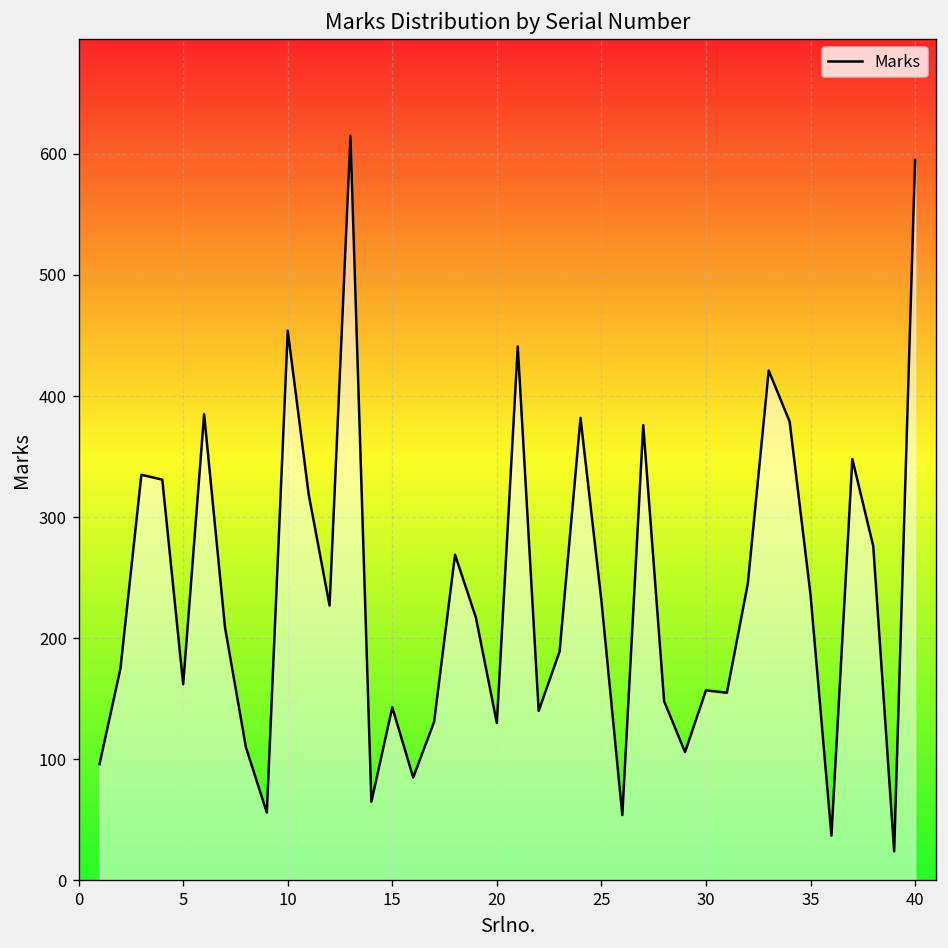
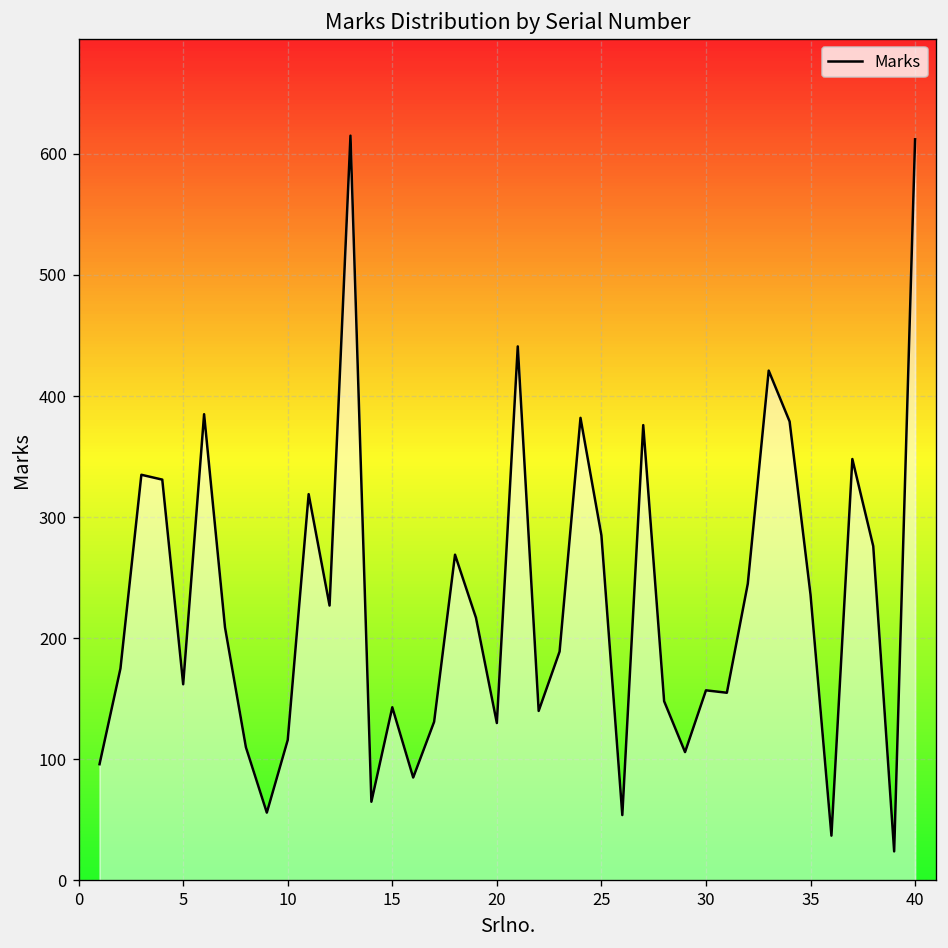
10: 454 -> 116
25: 231 -> 285
40: 595 -> 612
